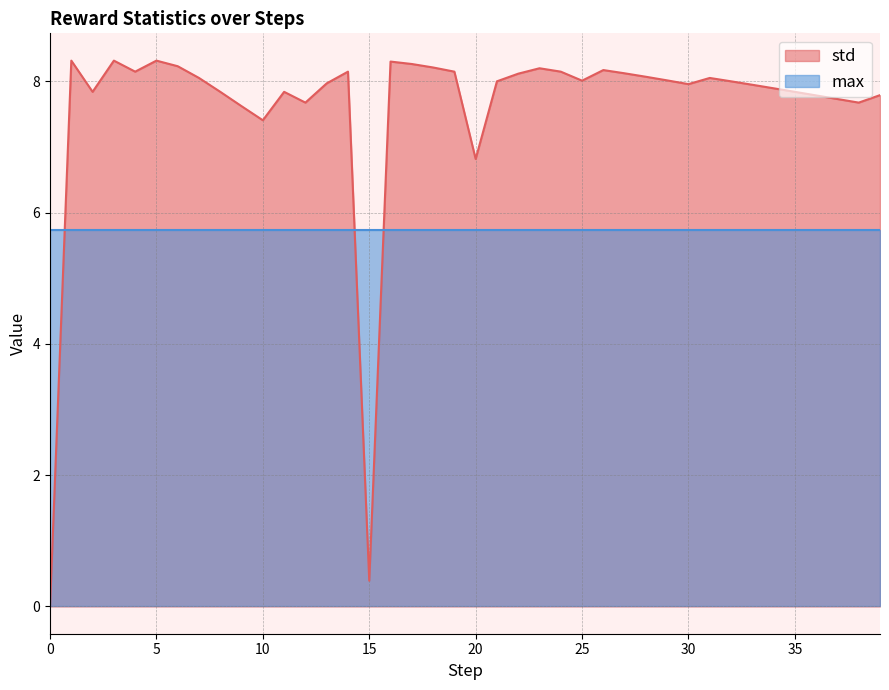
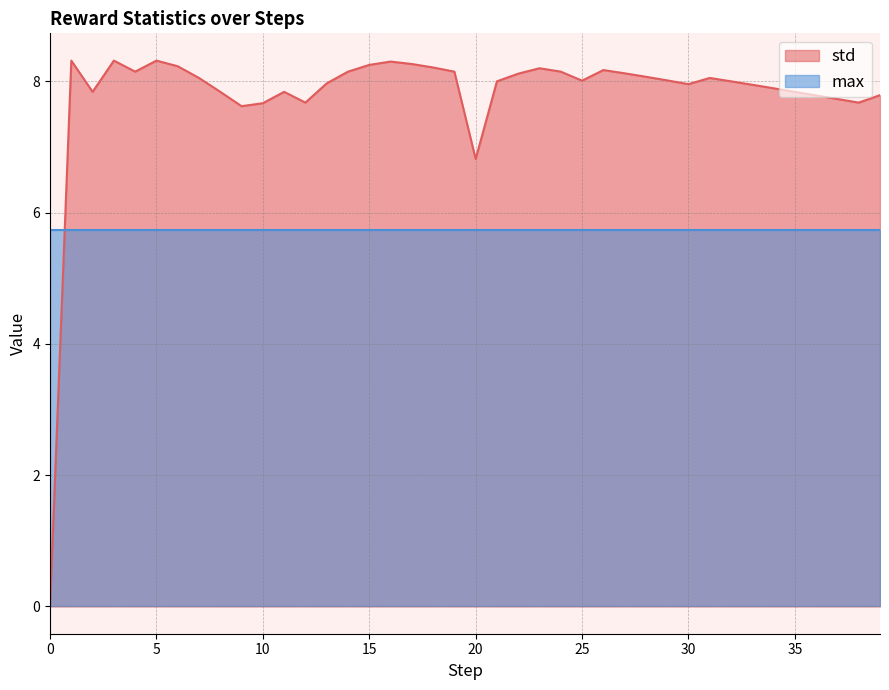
std, 10: 7.4 -> 7.7
std, 15: 0.4 -> 8.3
